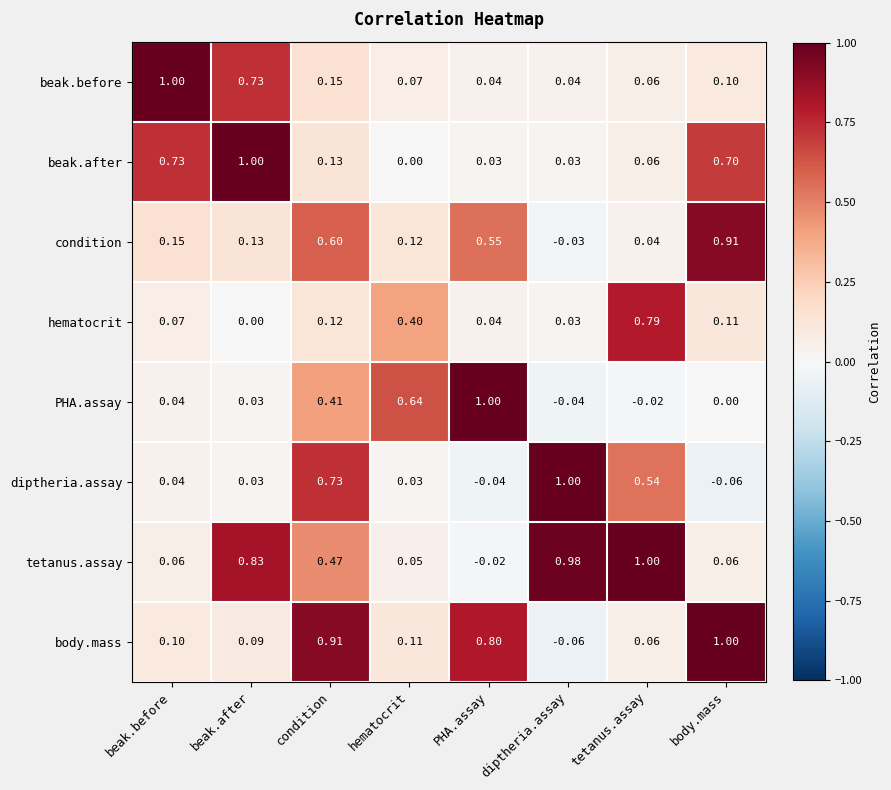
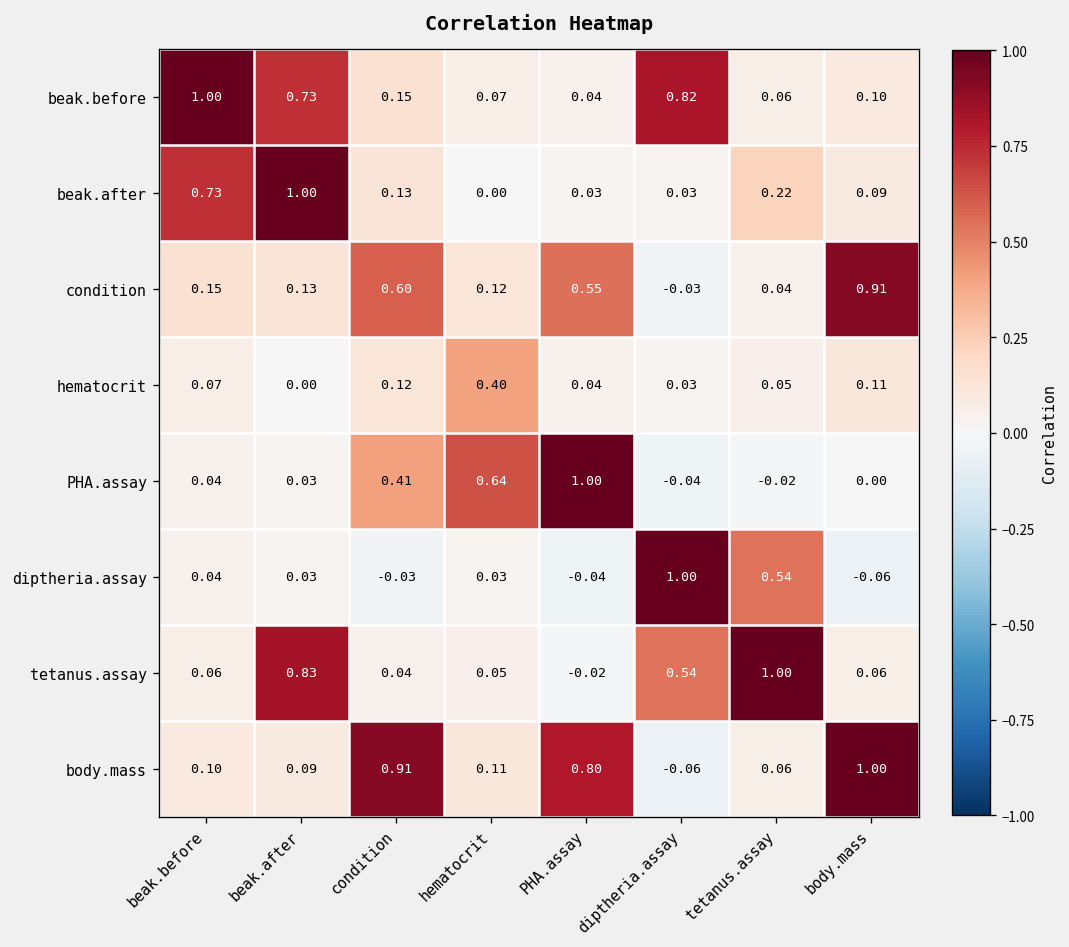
beak.before, diptheria.assay: 0.04 -> 0.82
beak.after, tetanus.assay: 0.06 -> 0.22
beak.after, body.mass: 0.70 -> 0.09
hematocrit, tetanus.assay: 0.79 -> 0.05
diptheria.assay, condition: 0.73 -> -0.03
tetanus.assay, condition: 0.47 -> 0.04
tetanus.assay, diptheria.assay: 0.98 -> 0.54
